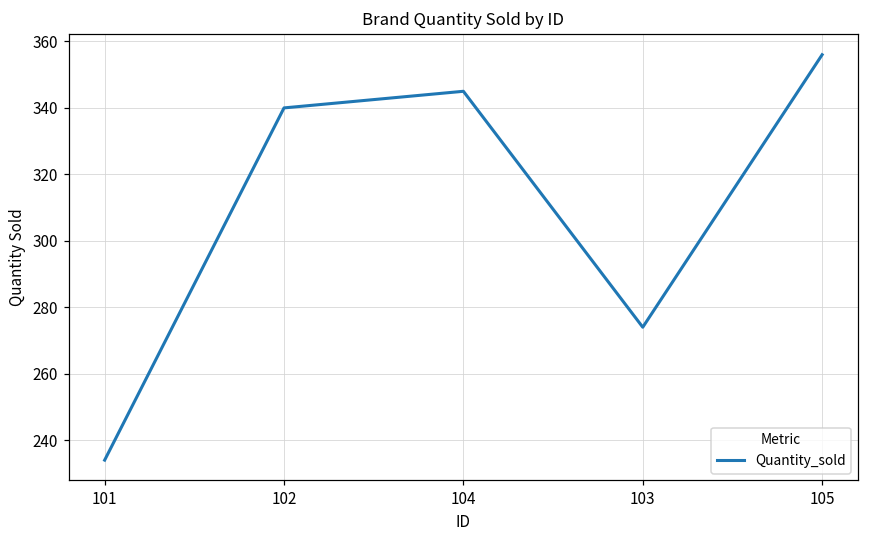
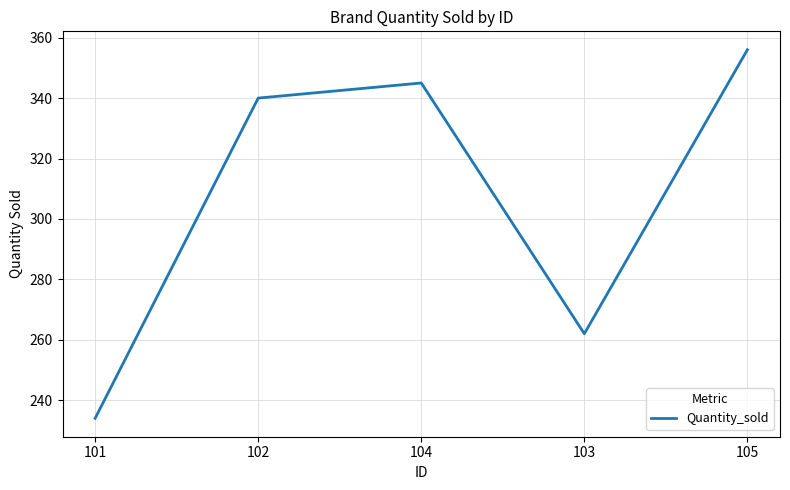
103: 274 -> 262
